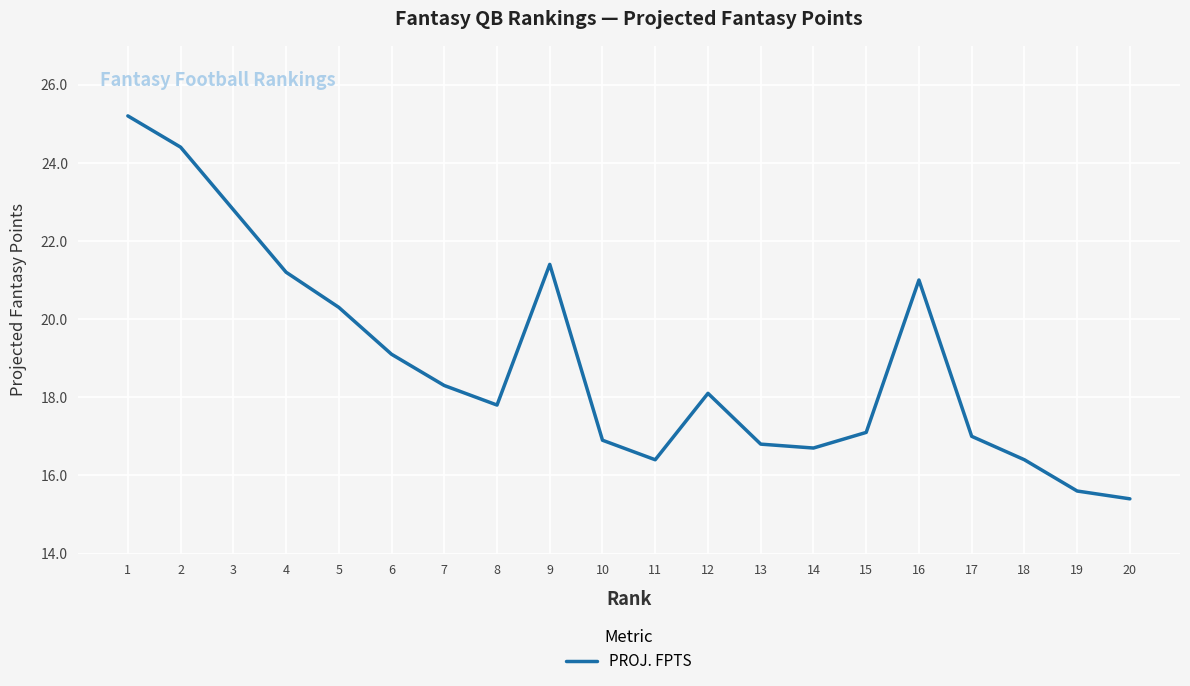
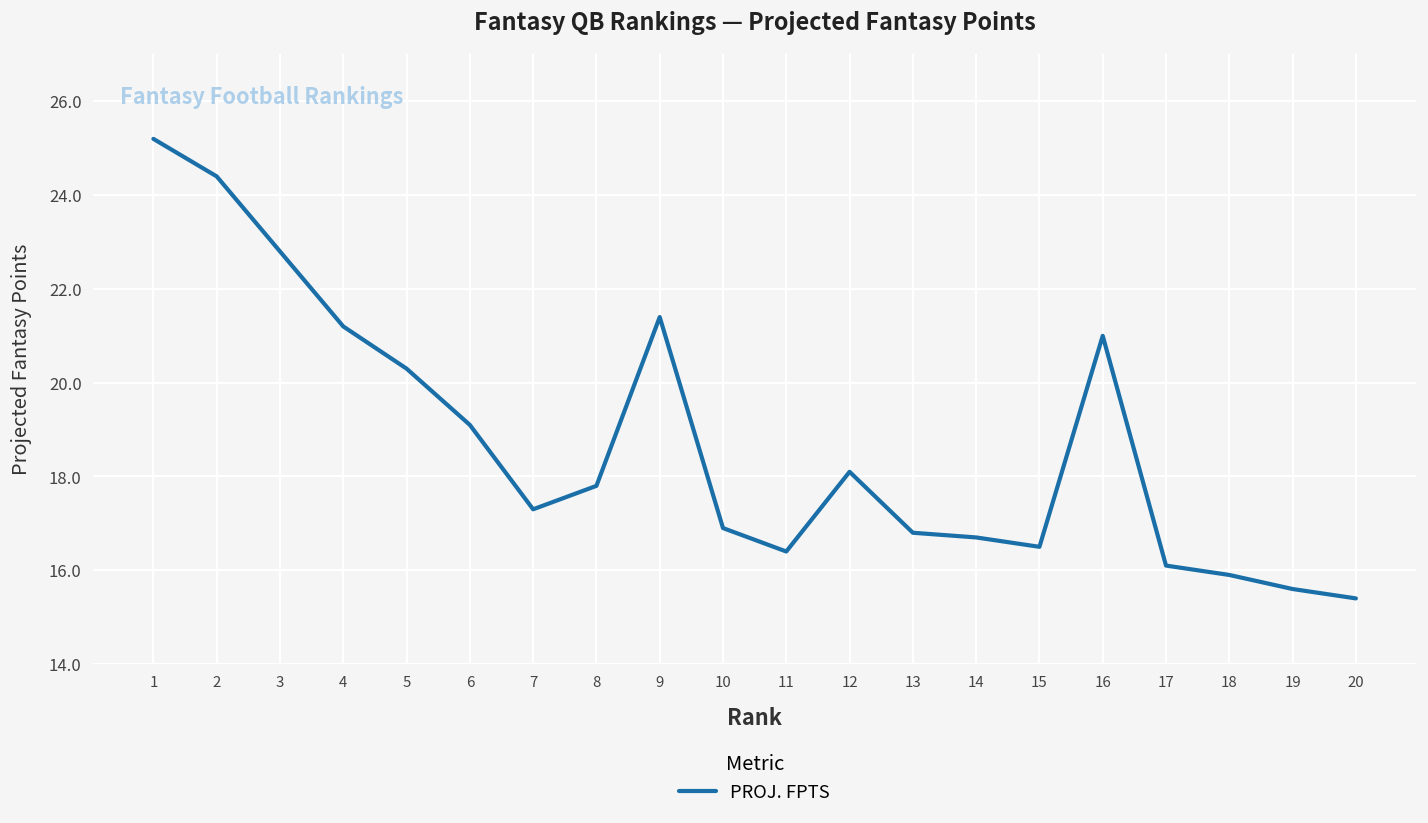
7: 18.3 -> 17.3
15: 17.1 -> 16.5
17: 17.0 -> 16.1
18: 16.4 -> 15.9
